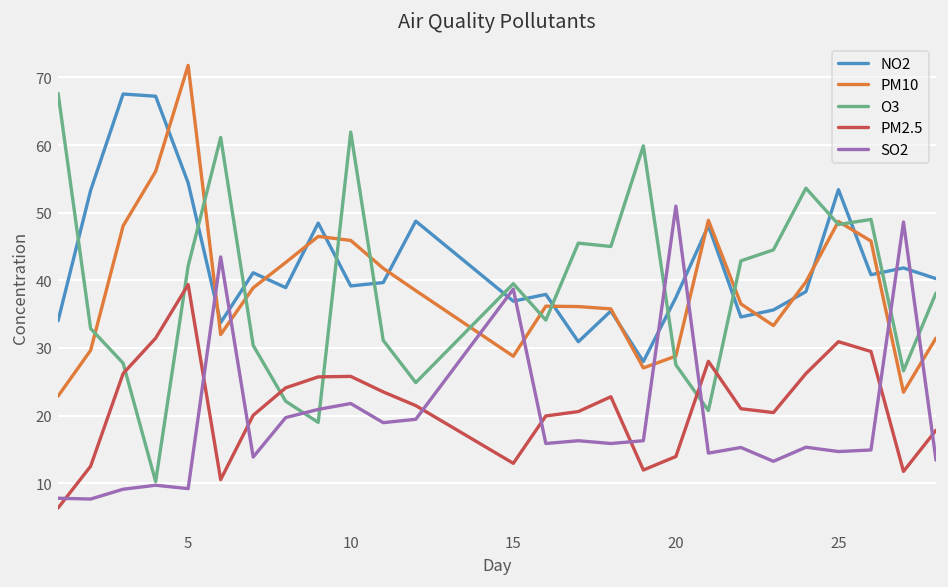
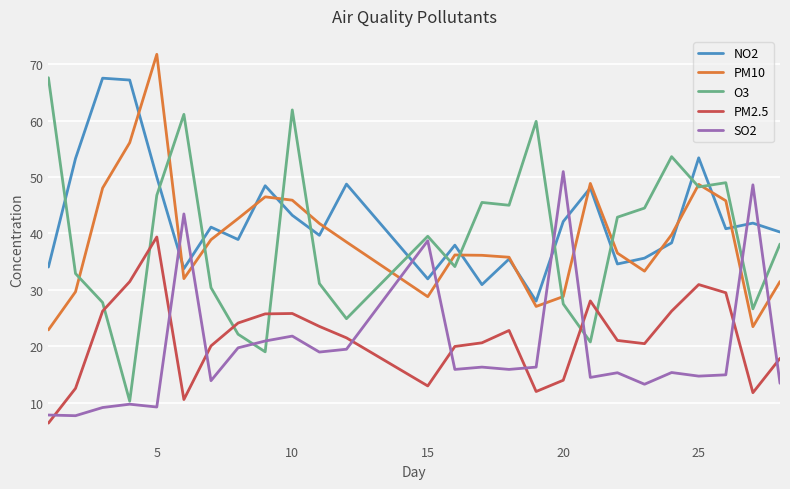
NO2, 5: 54 -> 50
O3, 5: 42 -> 47
NO2, 10: 39 -> 43
NO2, 15: 37 -> 32
NO2, 20: 37 -> 42
